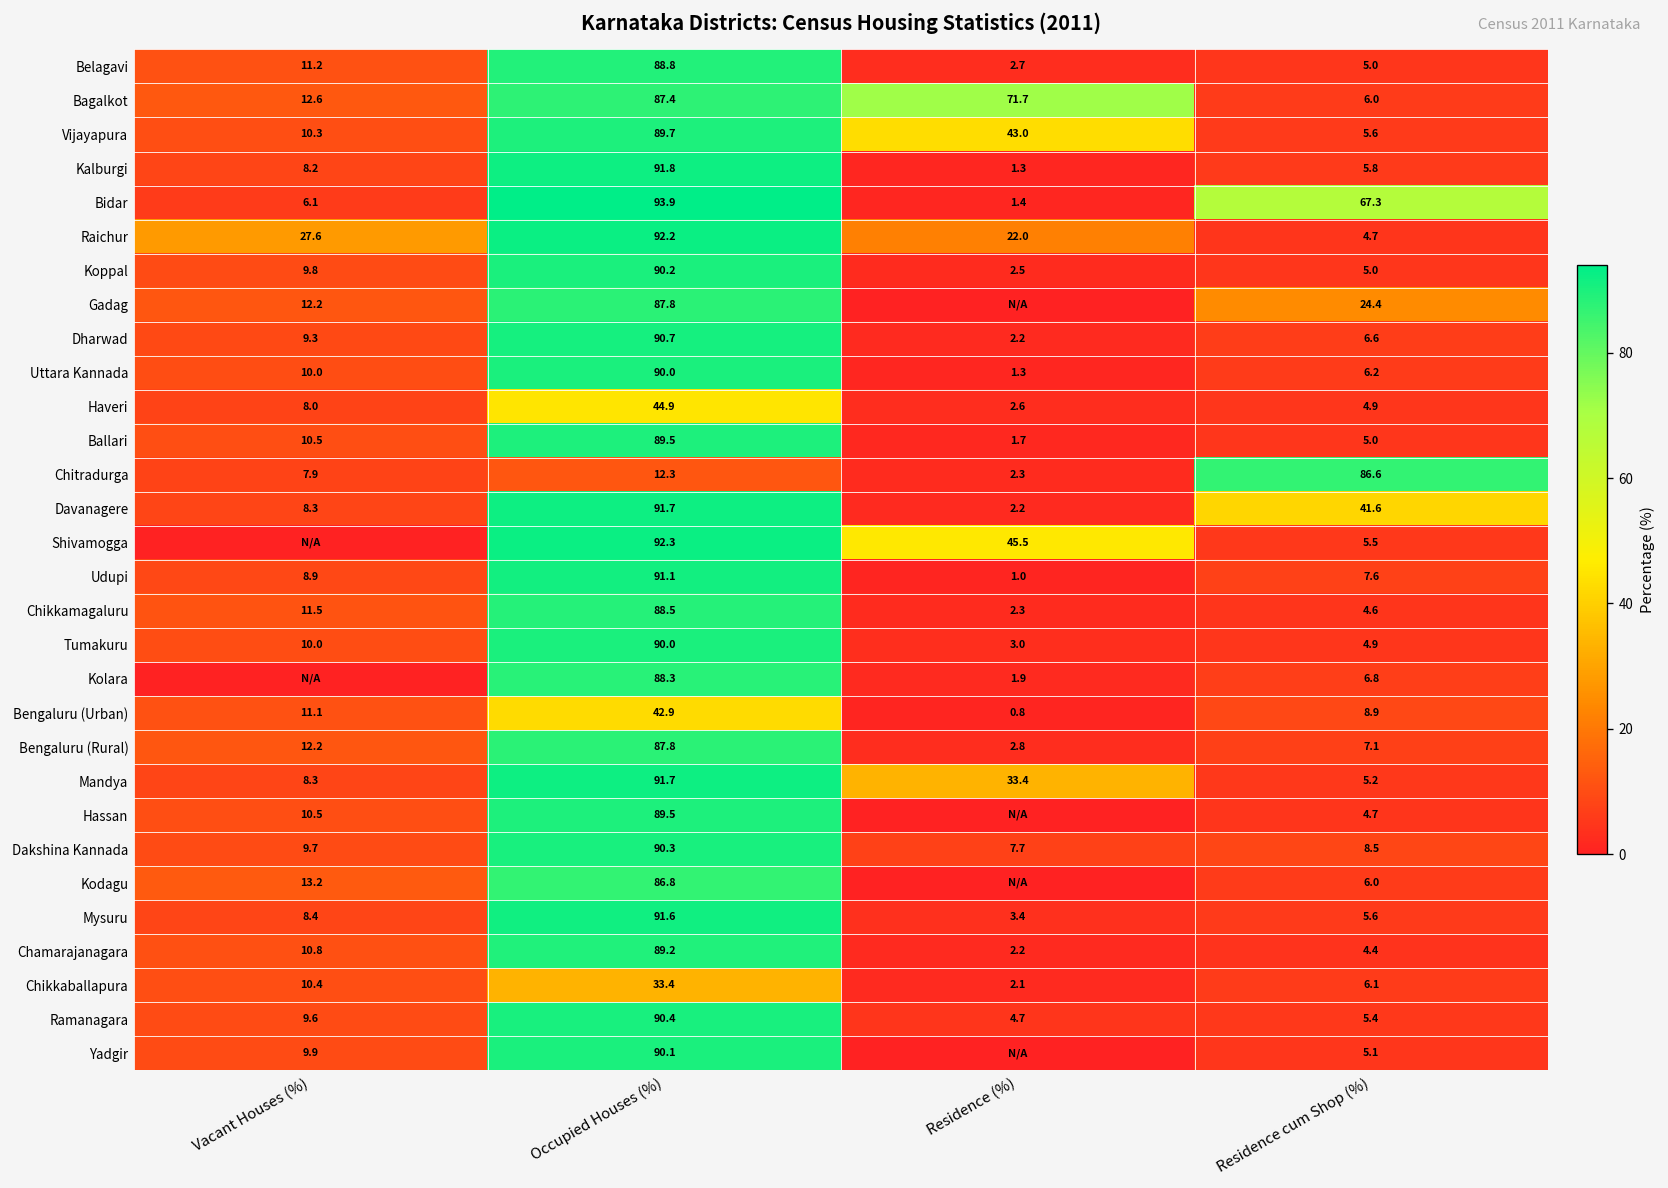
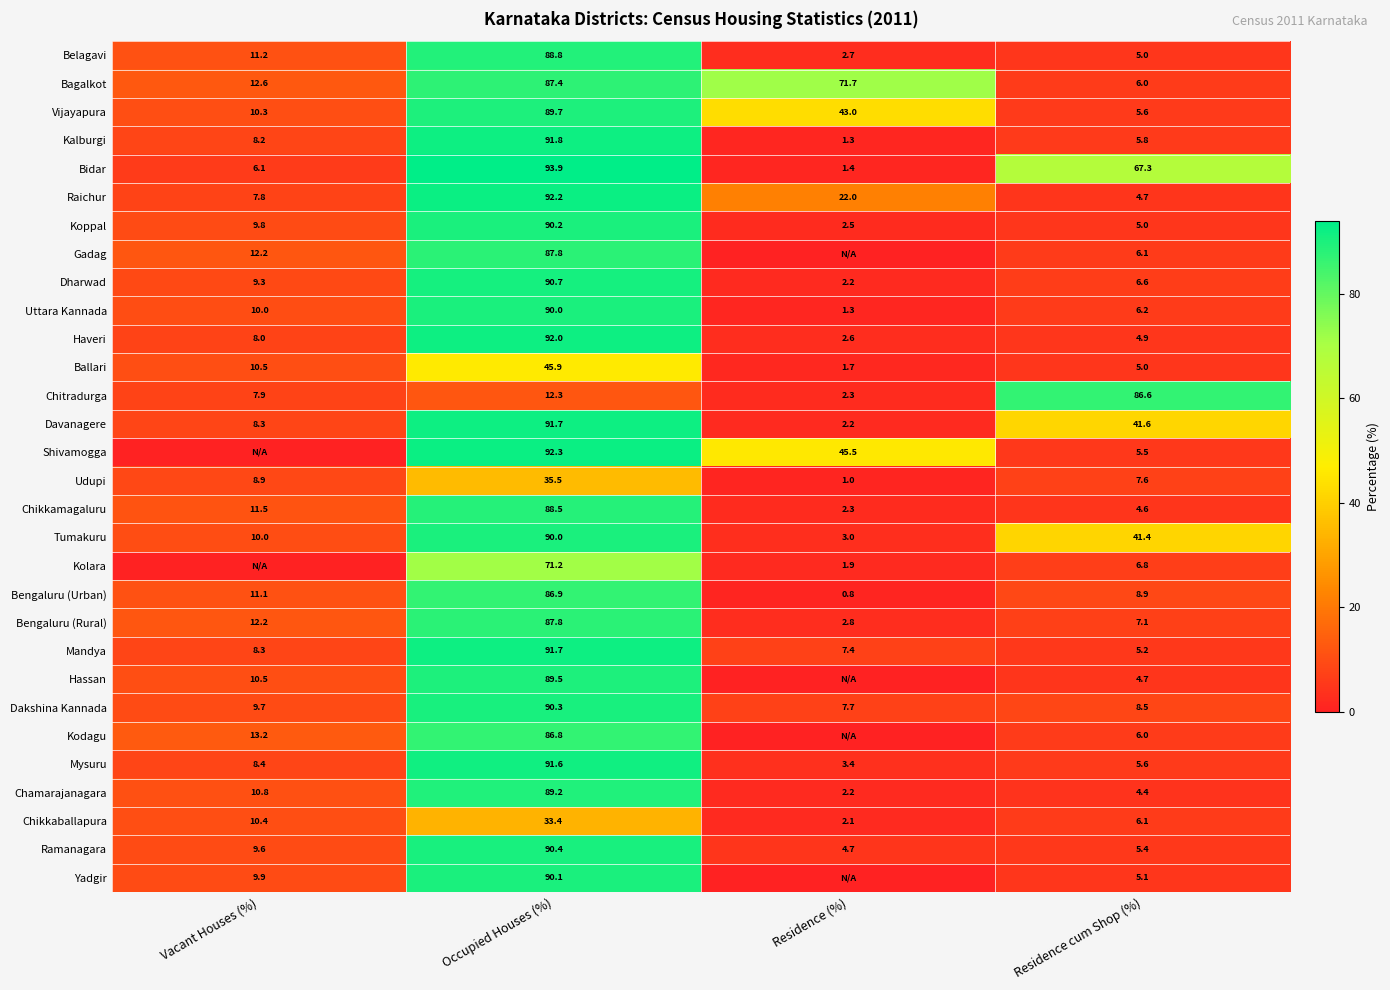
Raichur, Vacant Houses (%): 27.6 -> 7.8
Gadag, Residence cum Shop (%): 24.4 -> 6.1
Haveri, Occupied Houses (%): 44.9 -> 92.0
Ballari, Occupied Houses (%): 89.5 -> 45.9
Udupi, Occupied Houses (%): 91.1 -> 35.5
Tumakuru, Residence cum Shop (%): 4.9 -> 41.4
Kolara, Occupied Houses (%): 88.3 -> 71.2
Bengaluru (Urban), Occupied Houses (%): 42.9 -> 86.9
Mandya, Residence (%): 33.4 -> 7.4
